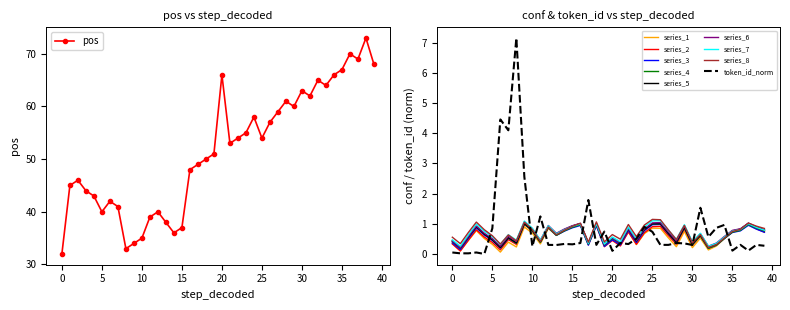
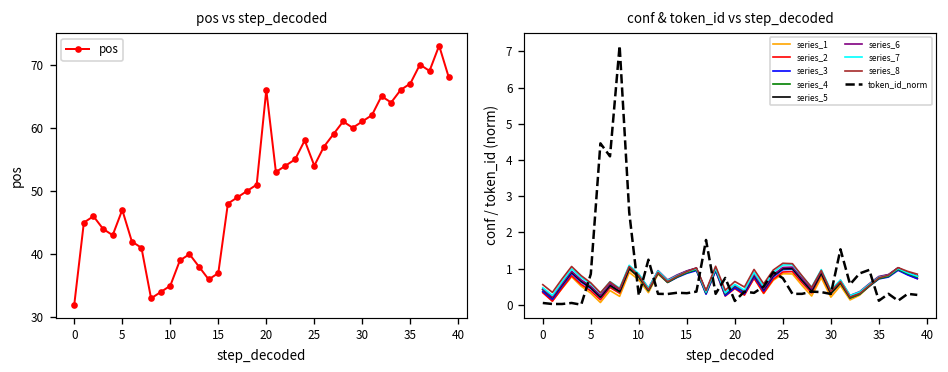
pos vs step_decoded, 5: 40 -> 47
pos vs step_decoded, 30: 63 -> 61
